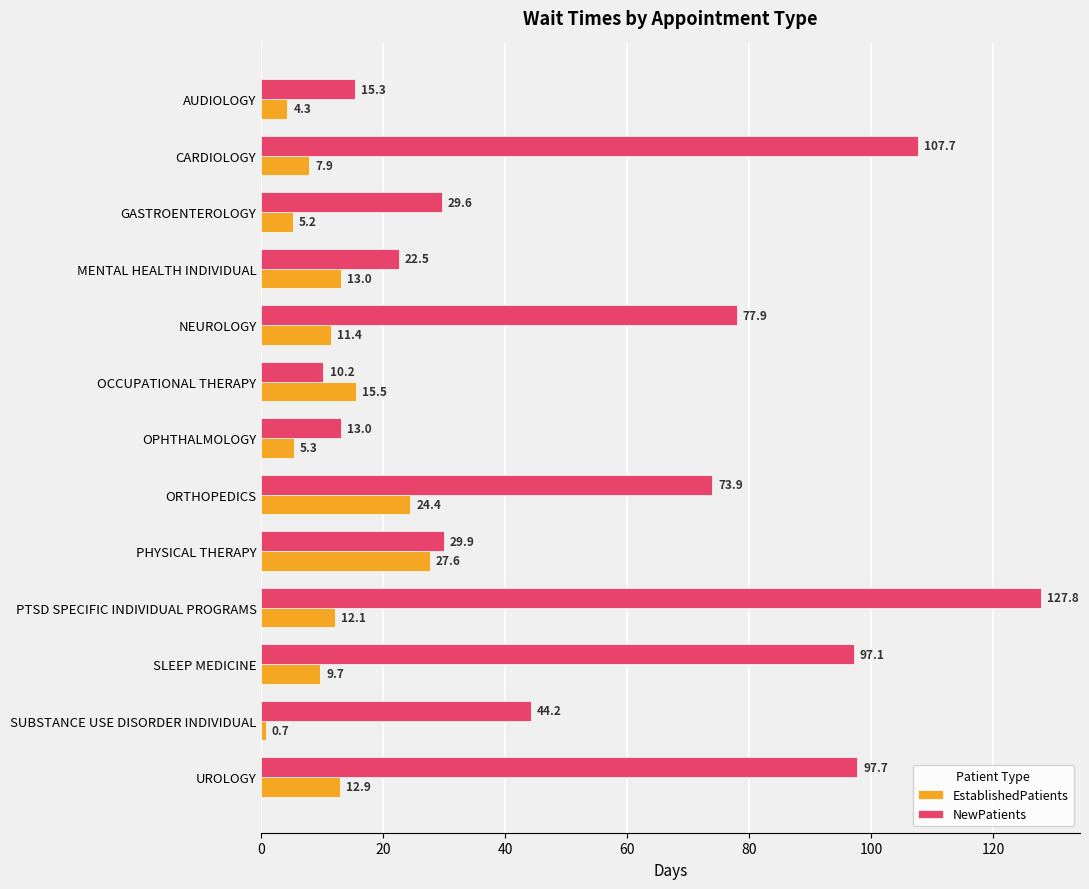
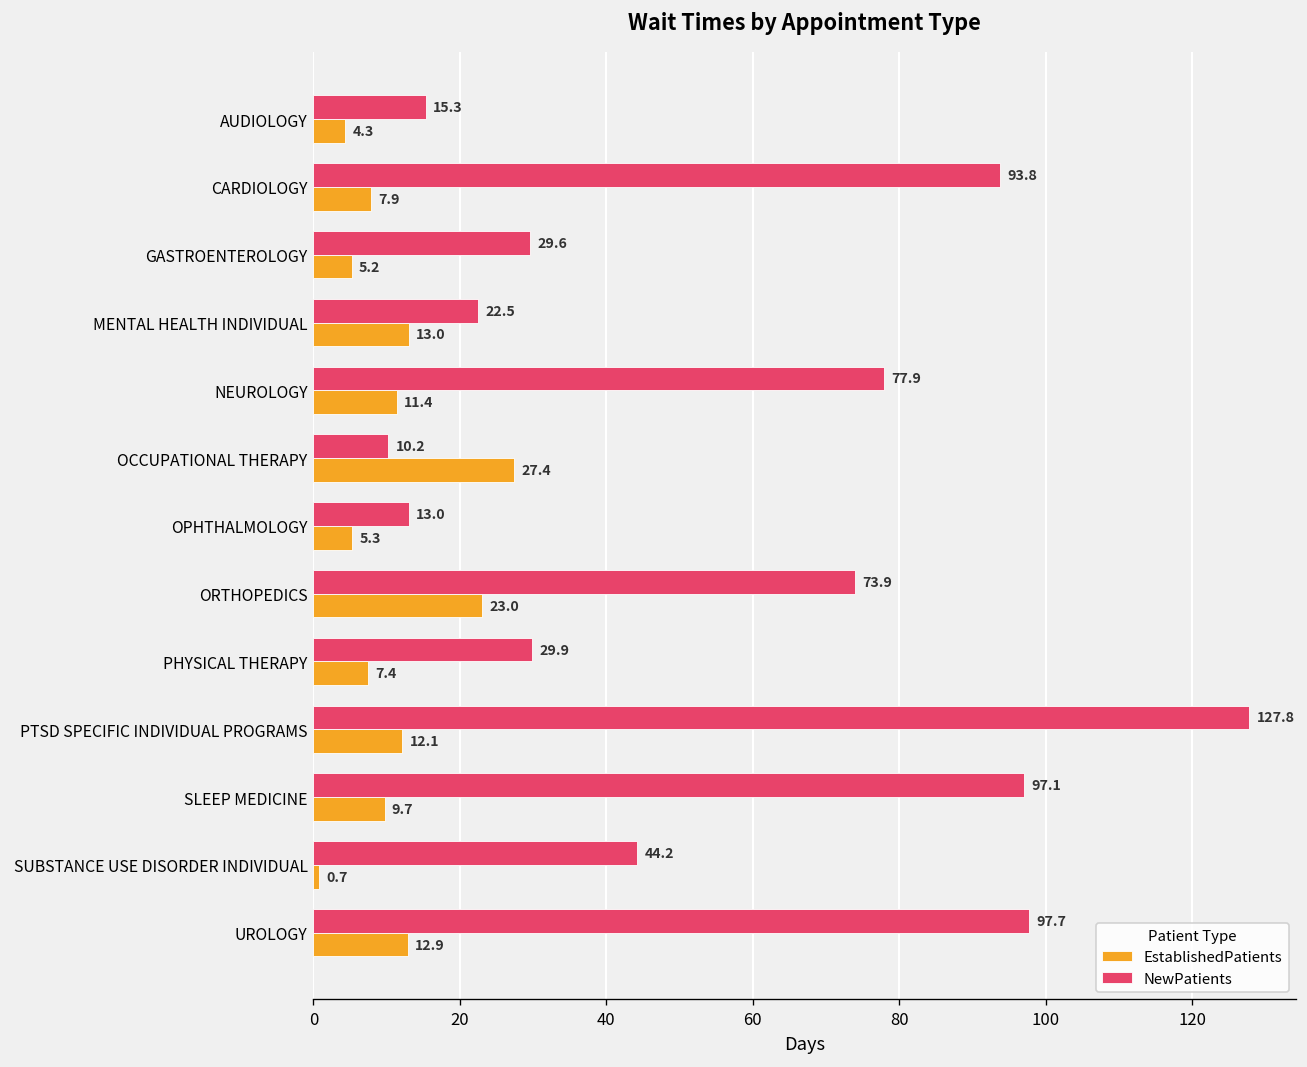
NewPatients, CARDIOLOGY: 107.7 -> 93.8
EstablishedPatients, OCCUPATIONAL THERAPY: 15.5 -> 27.4
EstablishedPatients, ORTHOPEDICS: 24.4 -> 23.0
EstablishedPatients, PHYSICAL THERAPY: 27.6 -> 7.4
